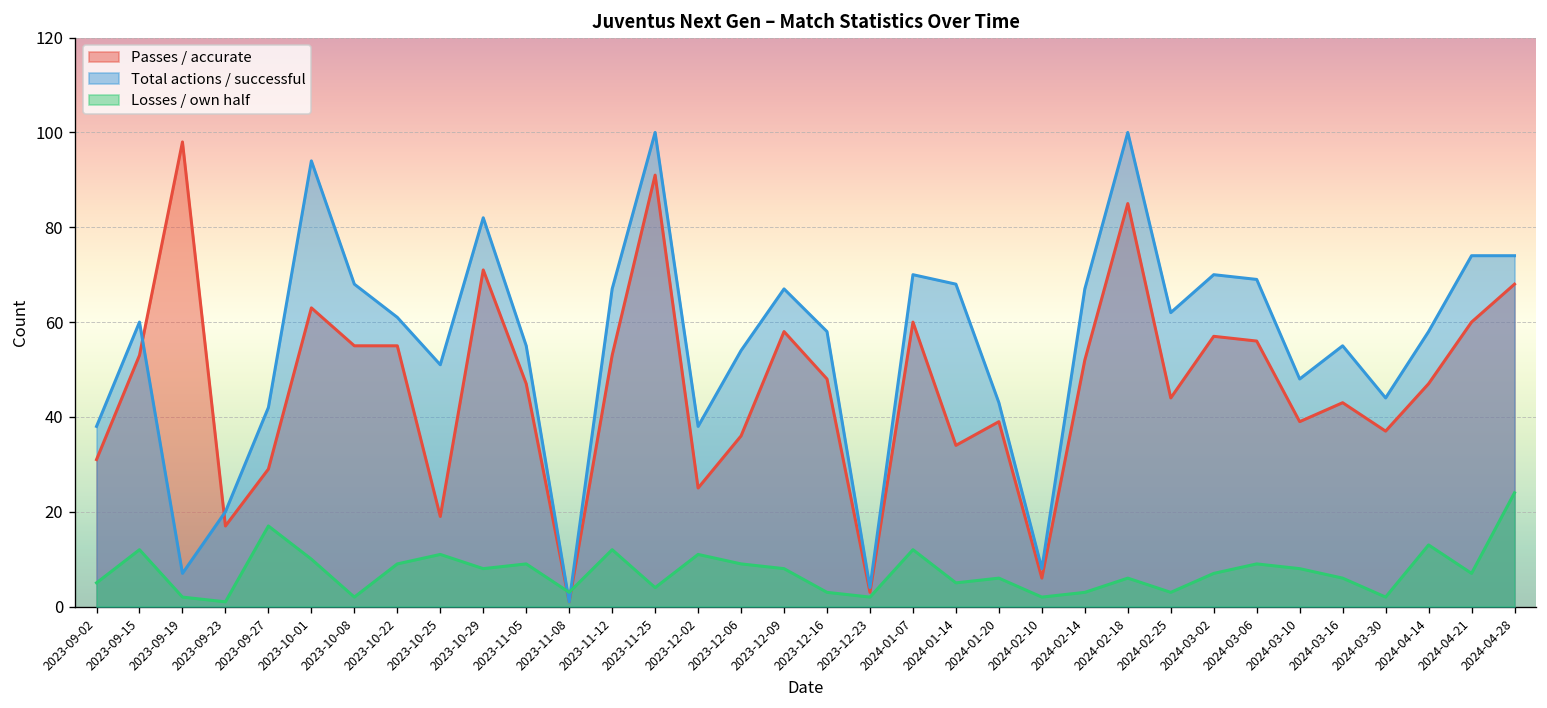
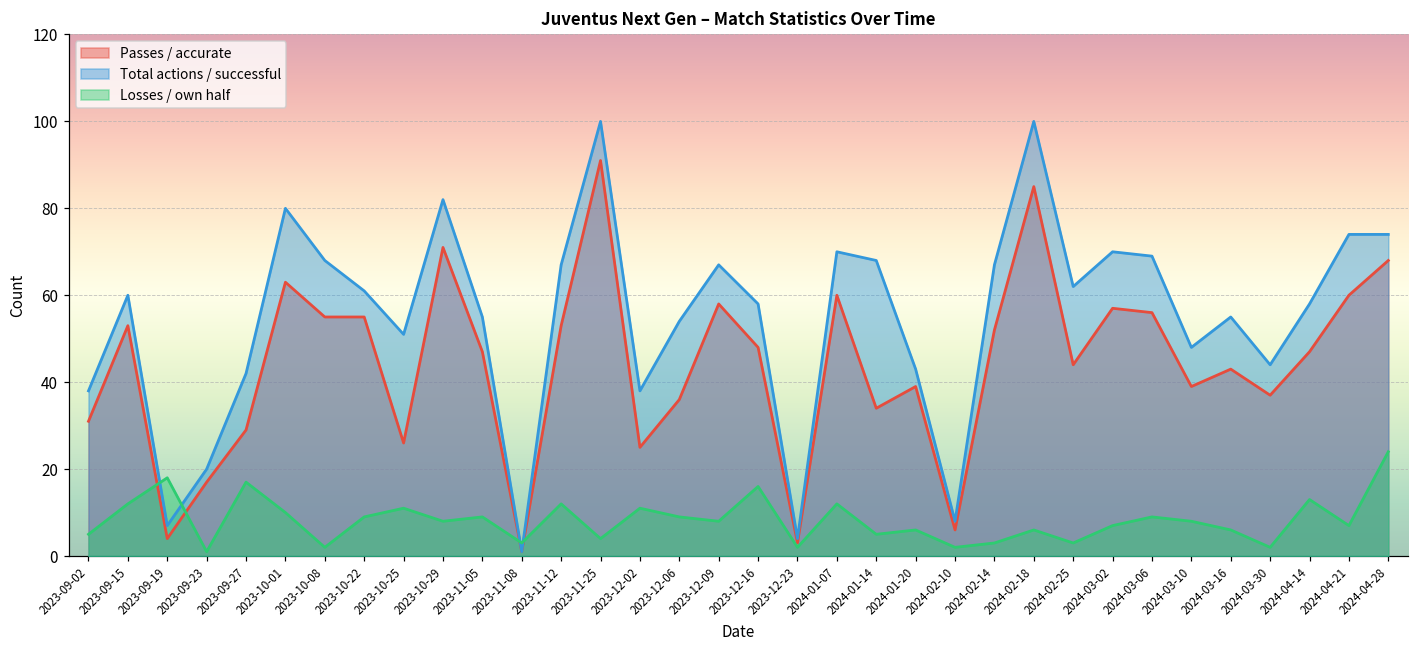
Passes / accurate, 2023-09-19: 98 -> 4
Losses / own half, 2023-09-19: 2 -> 18
Total actions / successful, 2023-10-01: 94 -> 80
Passes / accurate, 2023-10-25: 19 -> 26
Losses / own half, 2023-12-16: 3 -> 16
